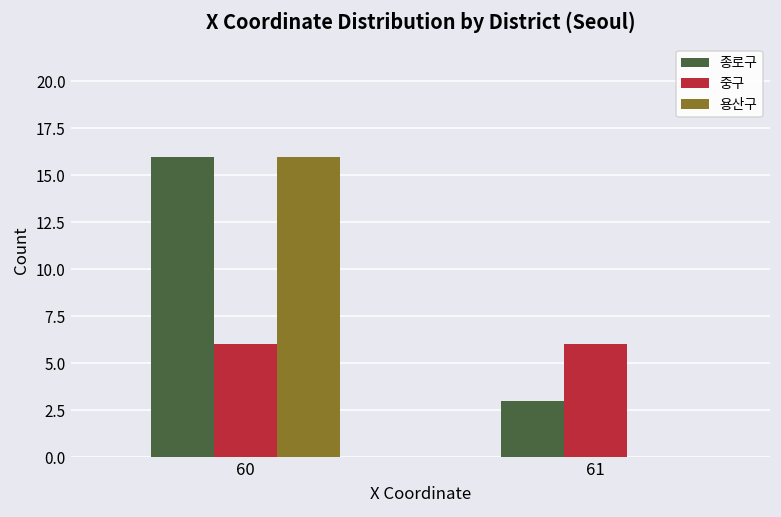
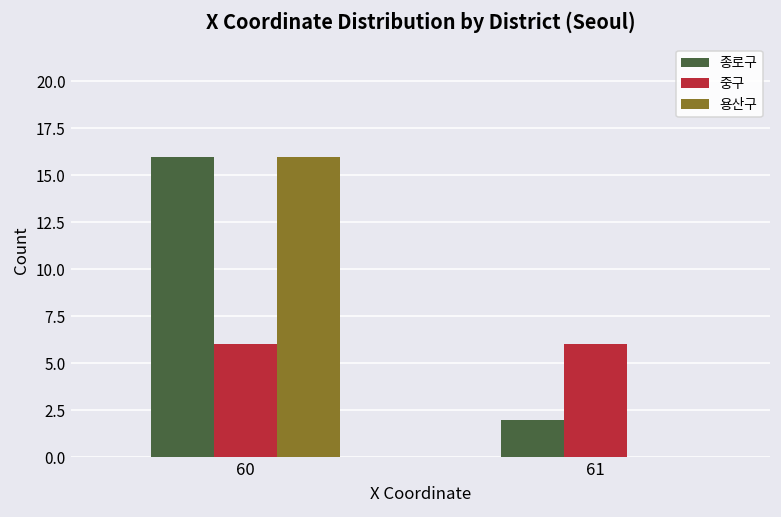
종로구, 61: 3 -> 2
